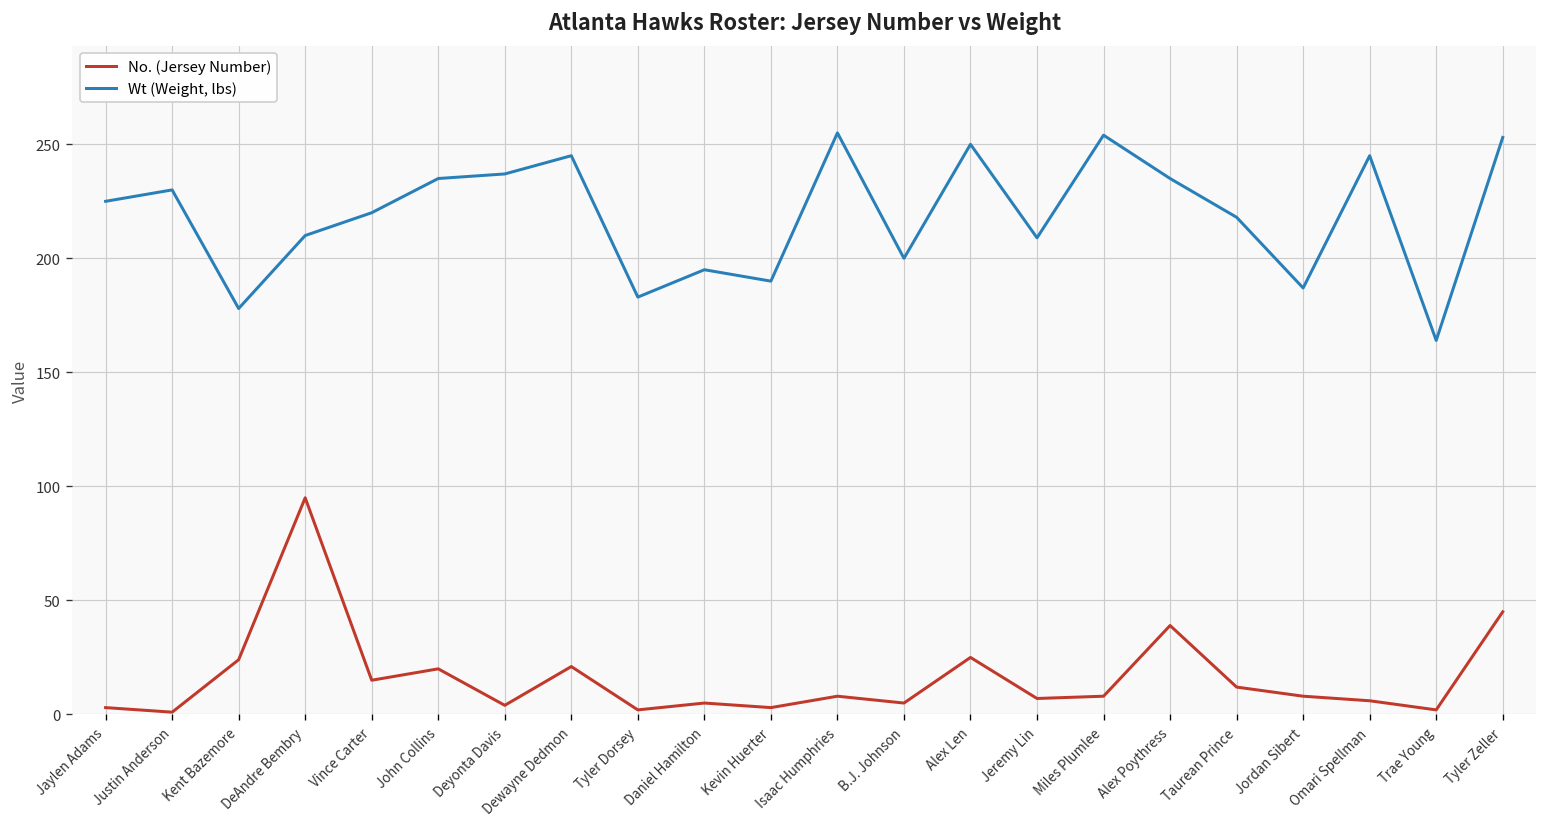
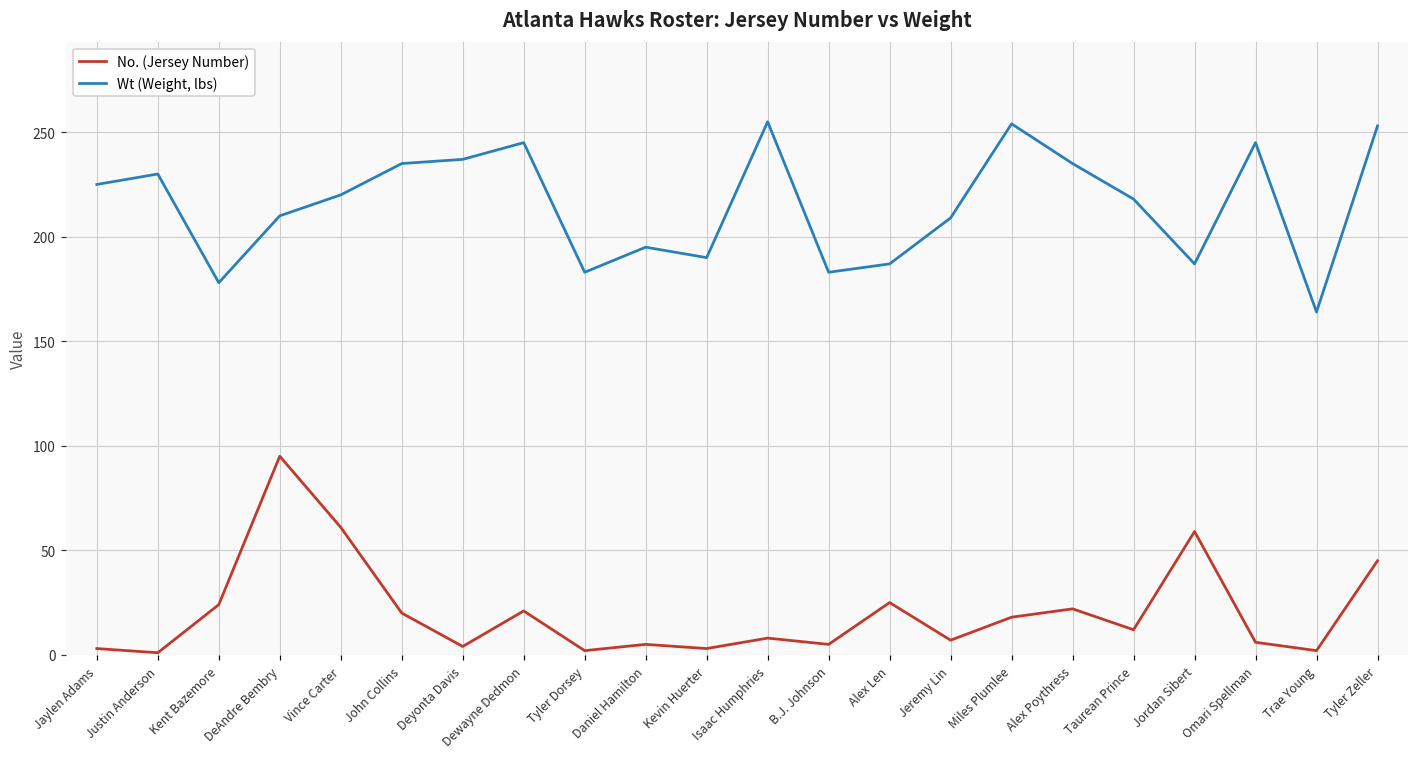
No. (Jersey Number), Vince Carter: 15 -> 61
Wt (Weight, lbs), B.J. Johnson: 200 -> 183
Wt (Weight, lbs), Alex Len: 250 -> 187
No. (Jersey Number), Miles Plumlee: 8 -> 18
No. (Jersey Number), Alex Poythress: 39 -> 22
No. (Jersey Number), Jordan Sibert: 8 -> 59
